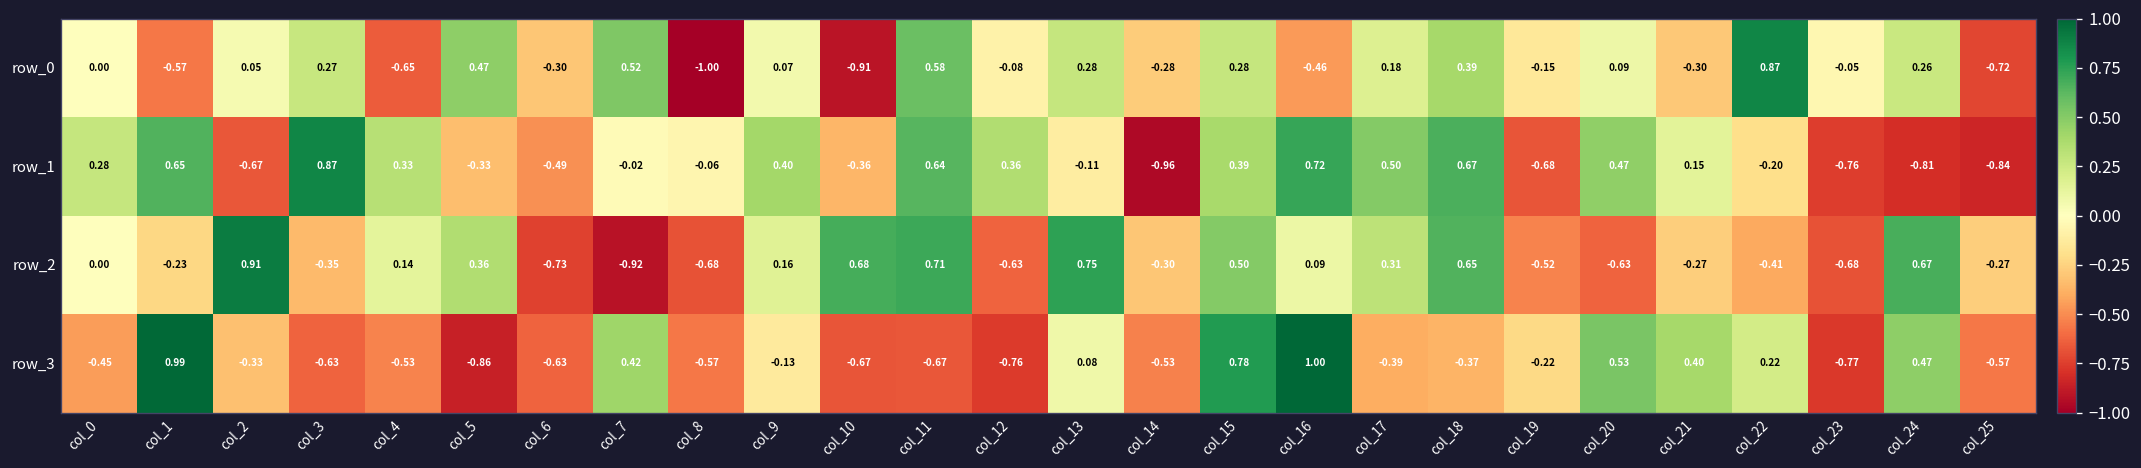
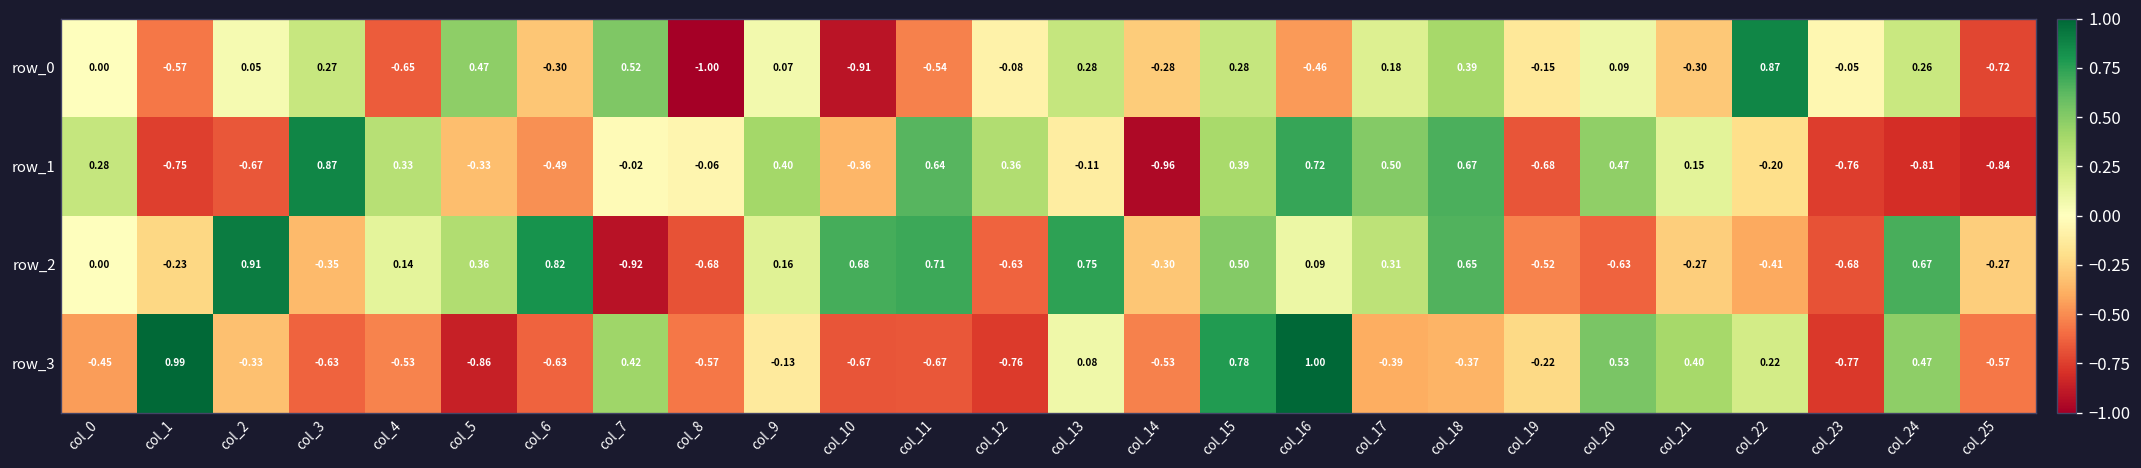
row_0, col_11: 0.58 -> -0.54
row_1, col_1: 0.65 -> -0.75
row_2, col_6: -0.73 -> 0.82
